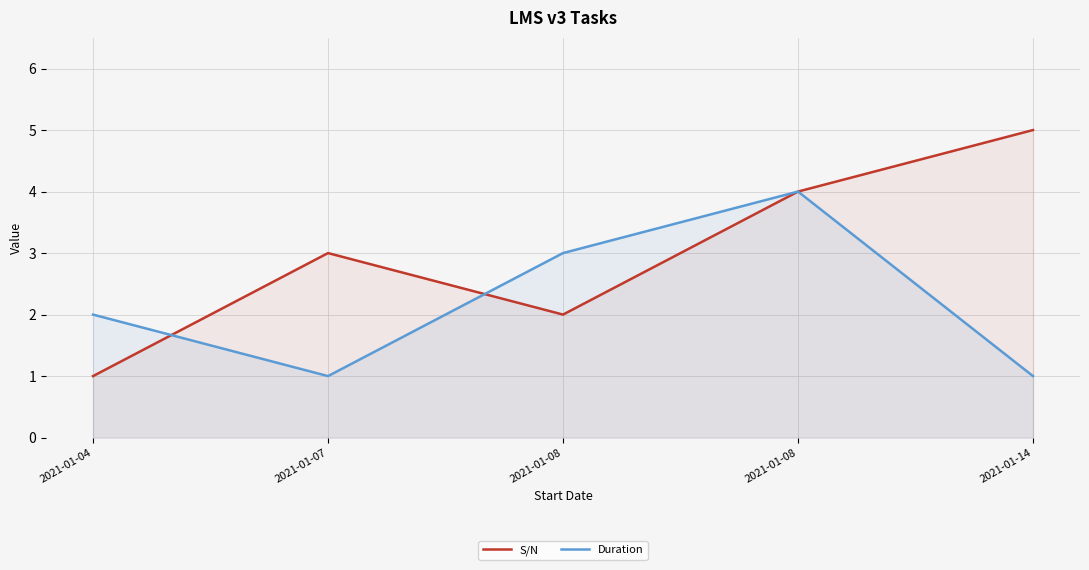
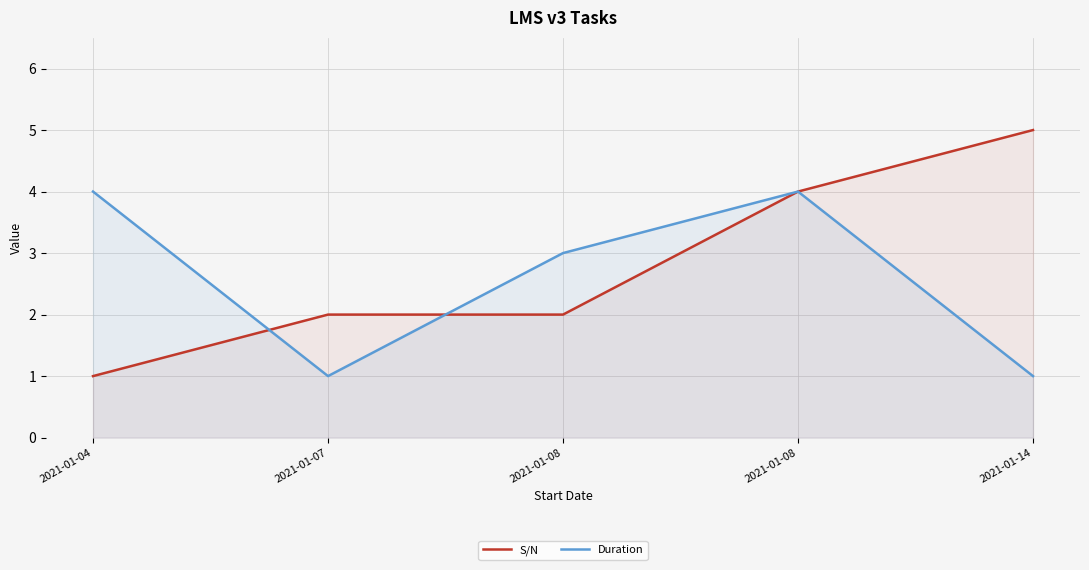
Duration, 2021-01-04: 2 -> 4
S/N, 2021-01-07: 3 -> 2
